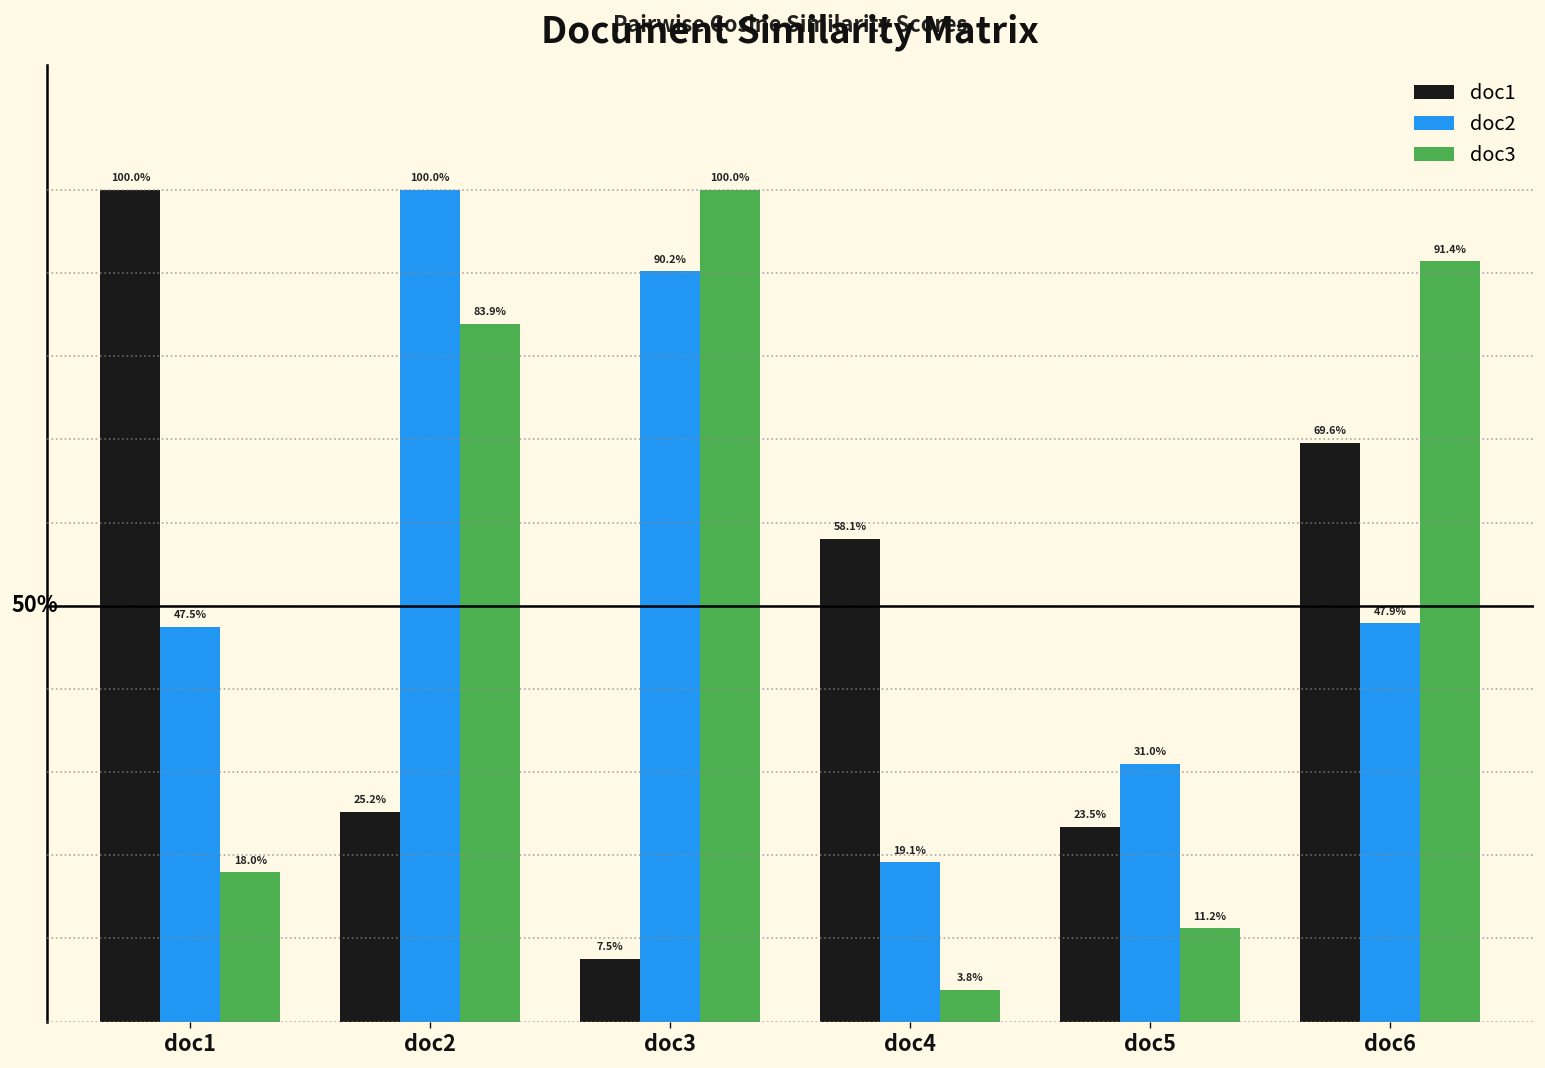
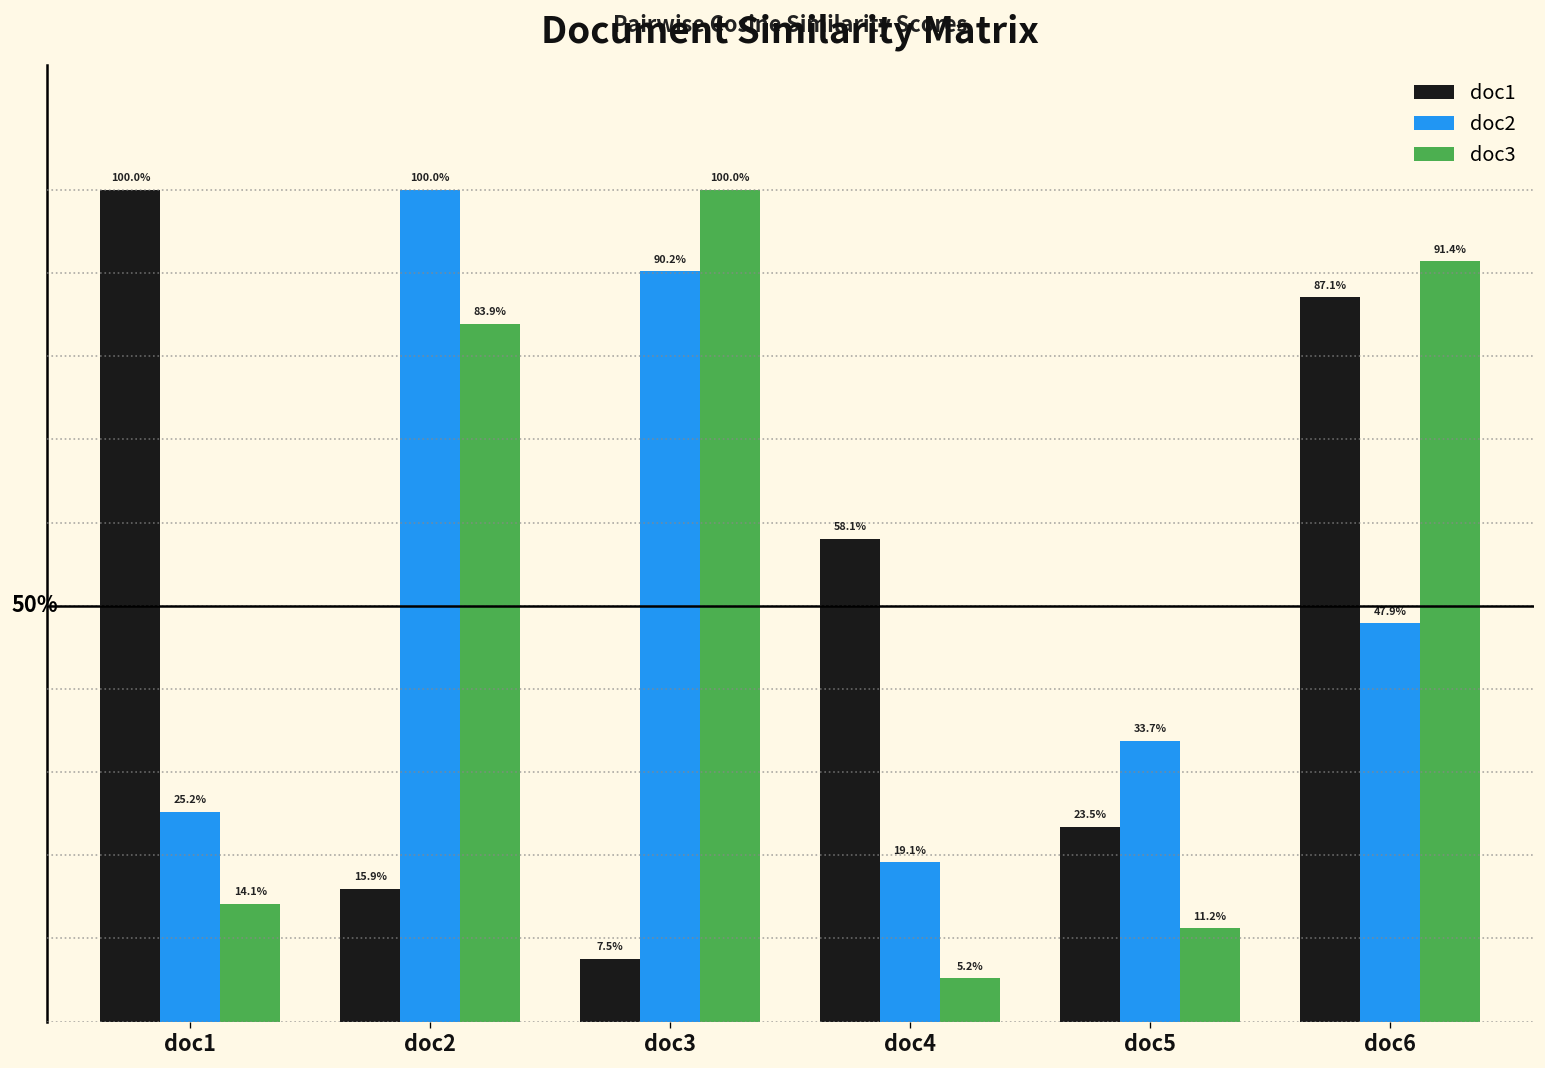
doc2, doc1: 47.5% -> 25.2%
doc3, doc1: 18.0% -> 14.1%
doc1, doc2: 25.2% -> 15.9%
doc3, doc4: 3.8% -> 5.2%
doc2, doc5: 31.0% -> 33.7%
doc1, doc6: 69.6% -> 87.1%
